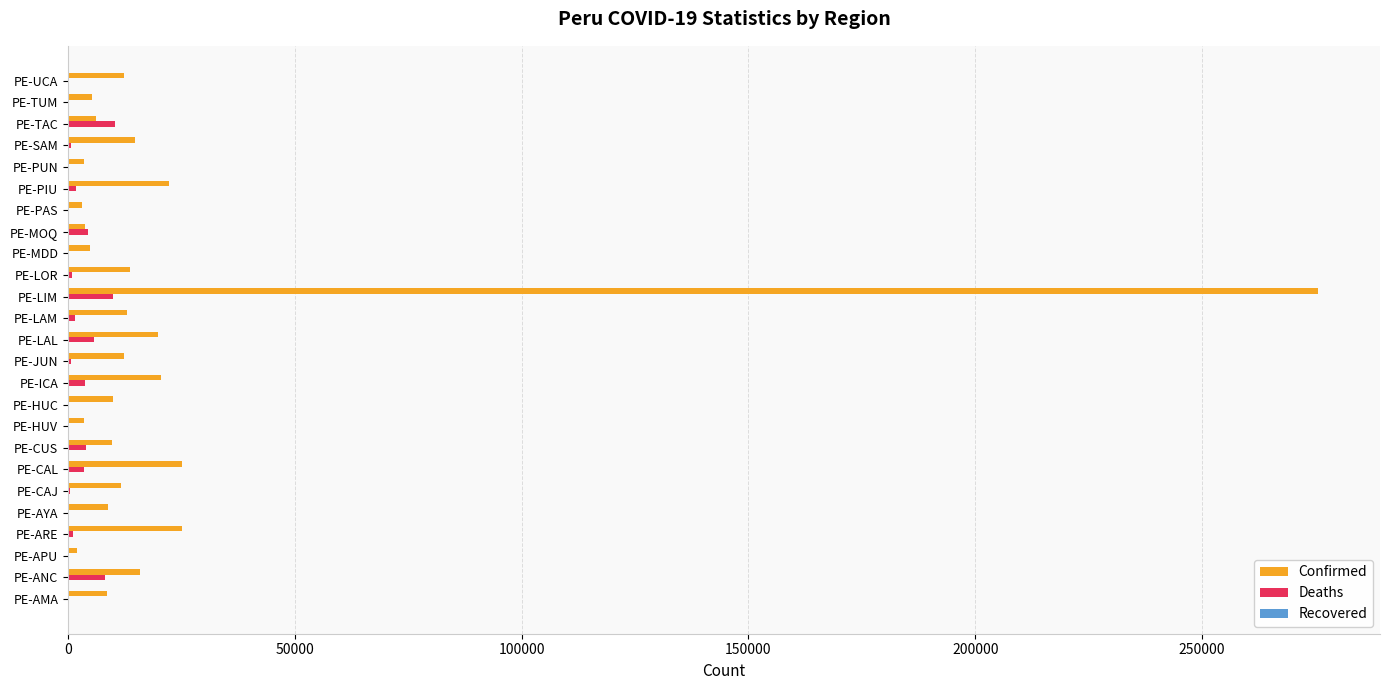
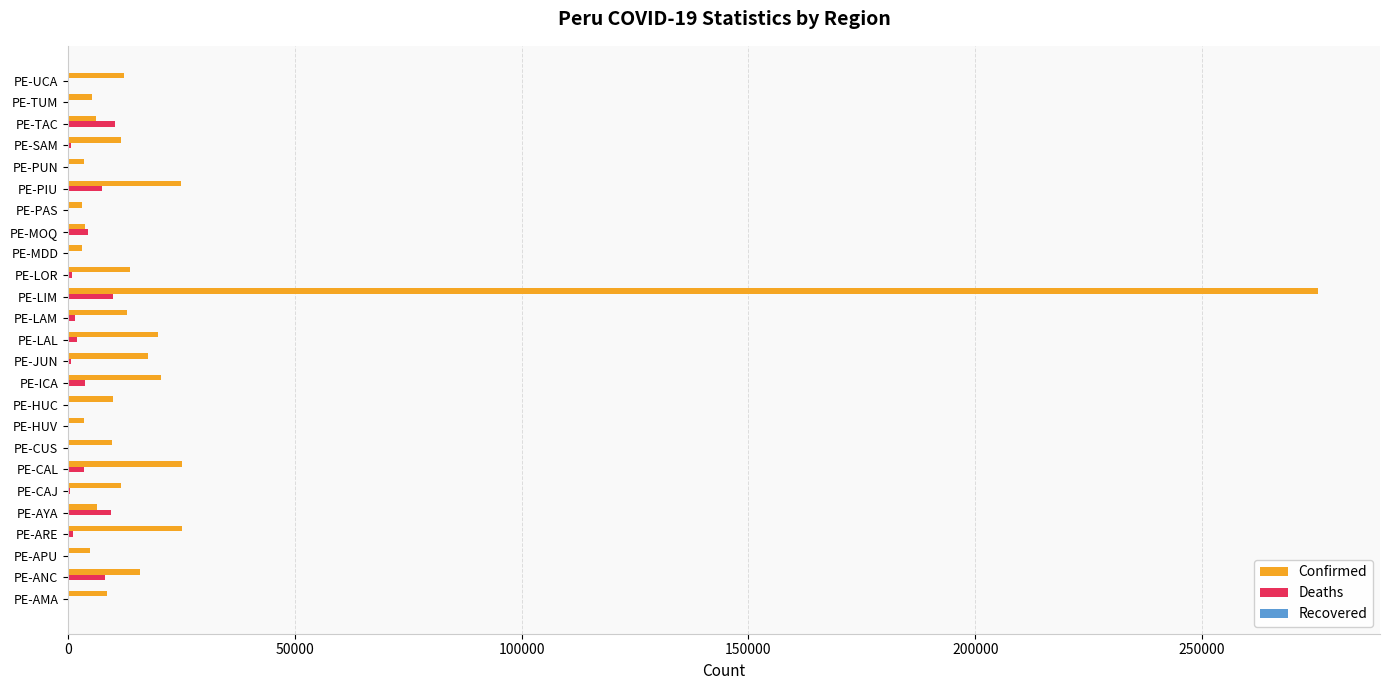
Confirmed, PE-SAM: 15000 -> 12000
Confirmed, PE-PIU: 22000 -> 25000
Deaths, PE-PIU: 2000 -> 7000
Confirmed, PE-MDD: 5000 -> 3000
Deaths, PE-LAL: 6000 -> 2000
Confirmed, PE-JUN: 12000 -> 18000
Deaths, PE-CUS: 4000 -> 0
Confirmed, PE-AYA: 9000 -> 6000
Deaths, PE-AYA: 0 -> 9000
Confirmed, PE-APU: 2000 -> 5000
